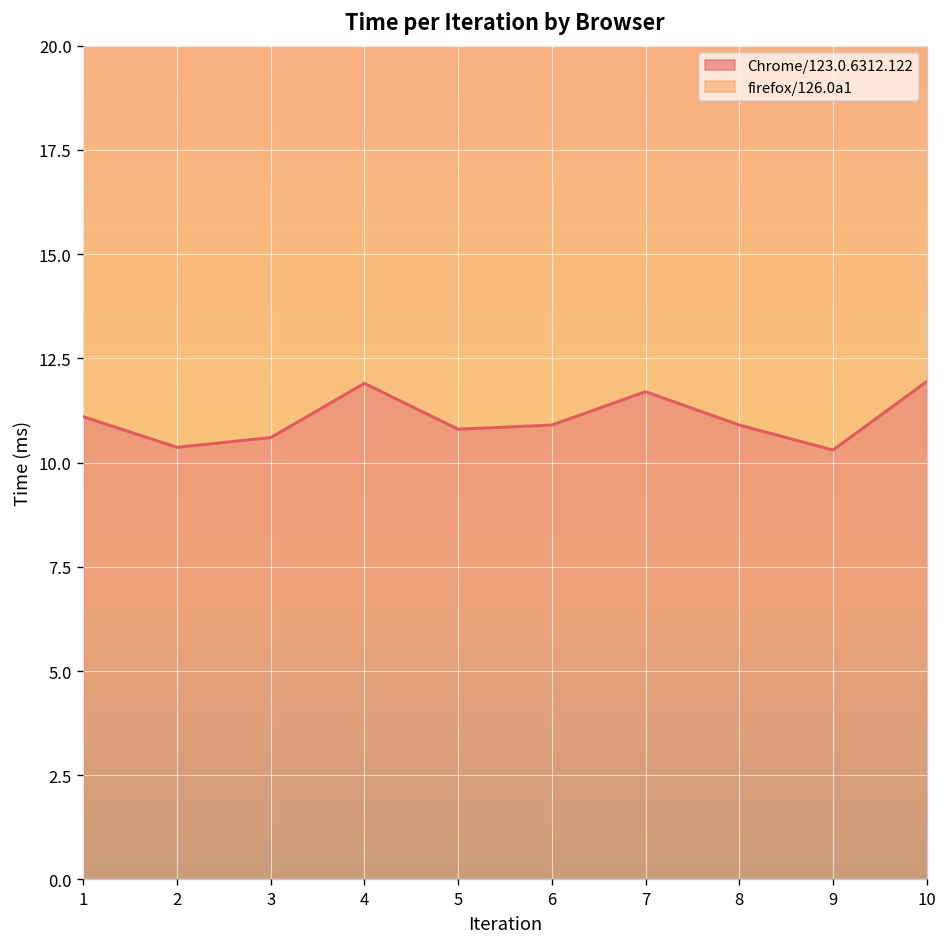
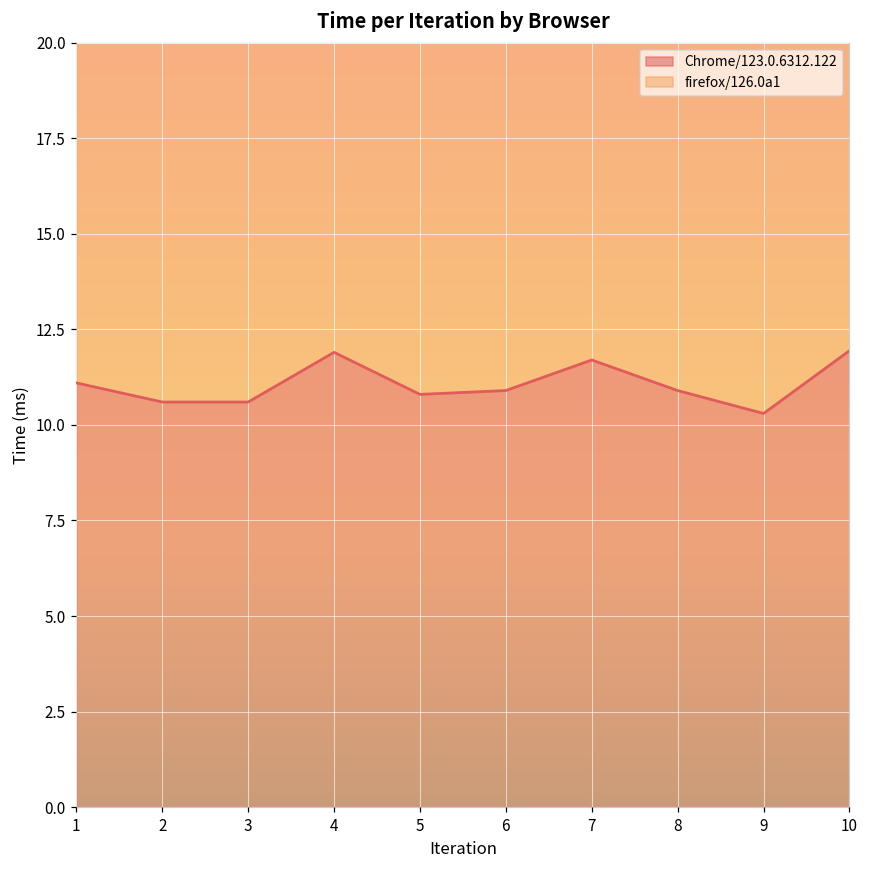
Chrome/123.0.6312.122, 2: 10.4 -> 10.6
